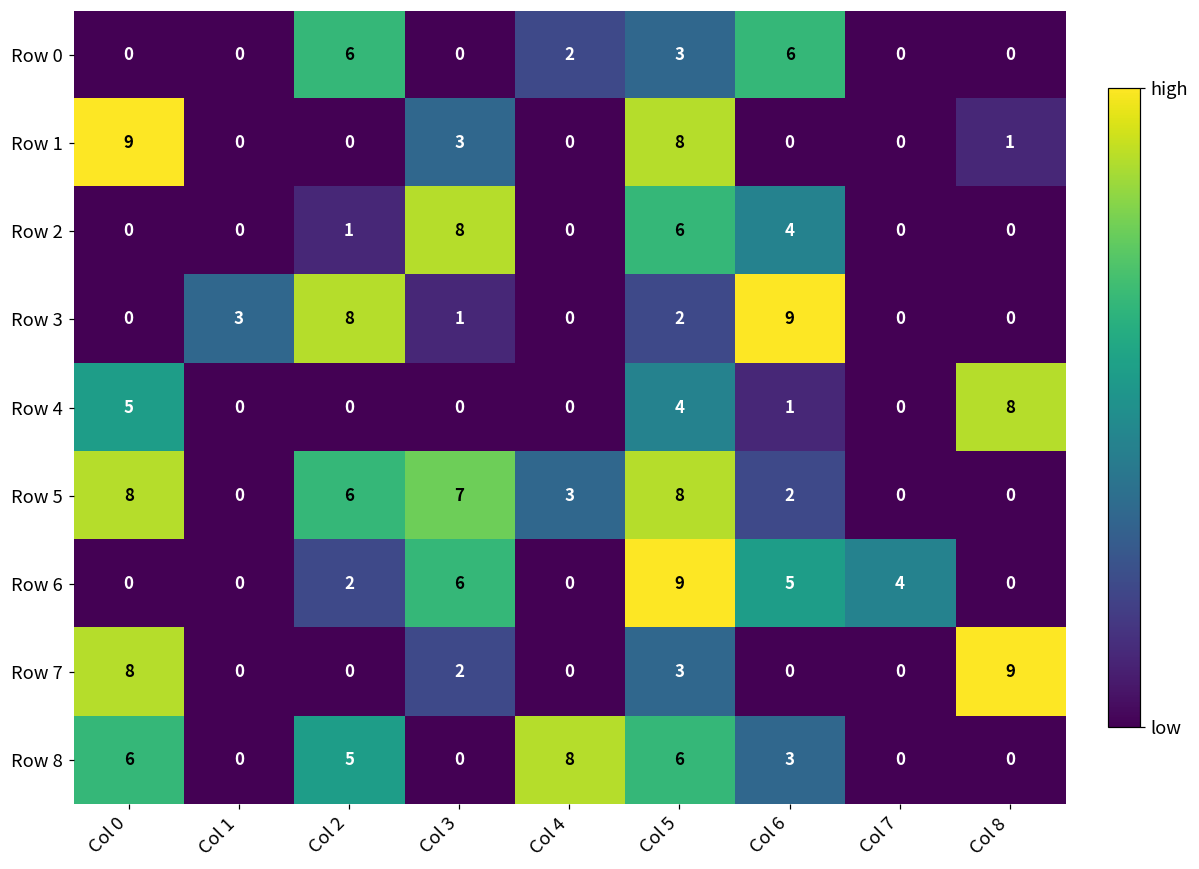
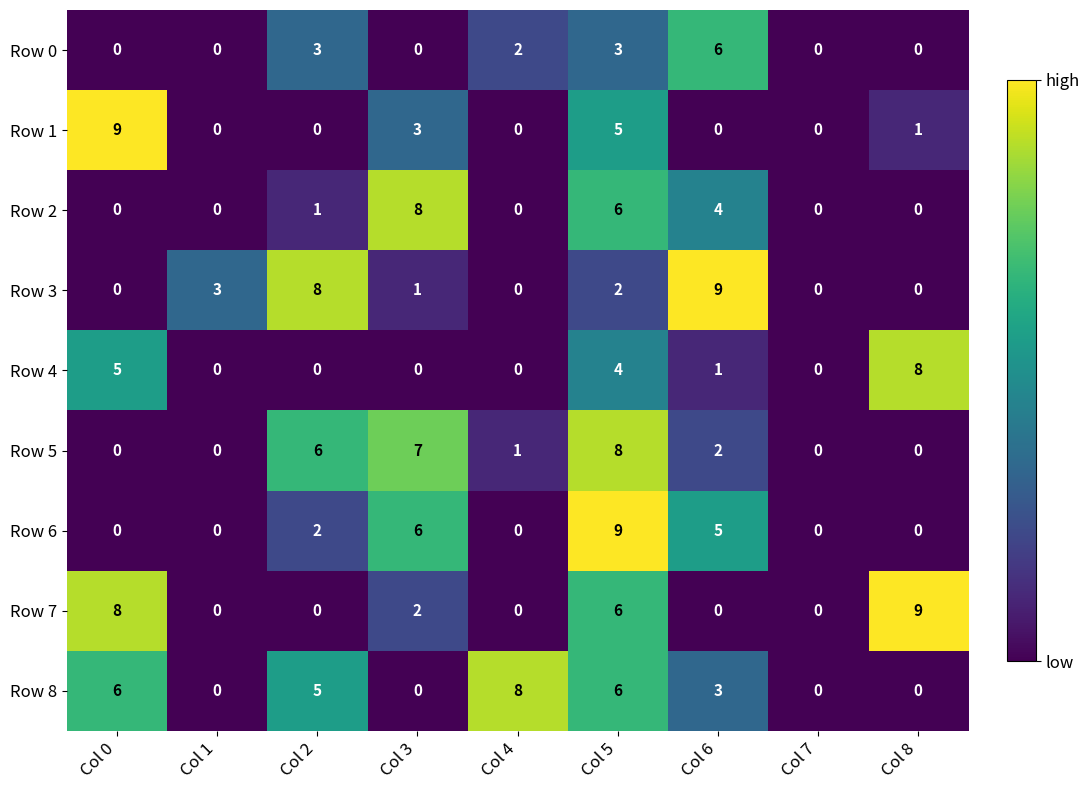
Row 0, Col 2: 6 -> 3
Row 1, Col 5: 8 -> 5
Row 5, Col 0: 8 -> 0
Row 5, Col 4: 3 -> 1
Row 6, Col 7: 4 -> 0
Row 7, Col 5: 3 -> 6
